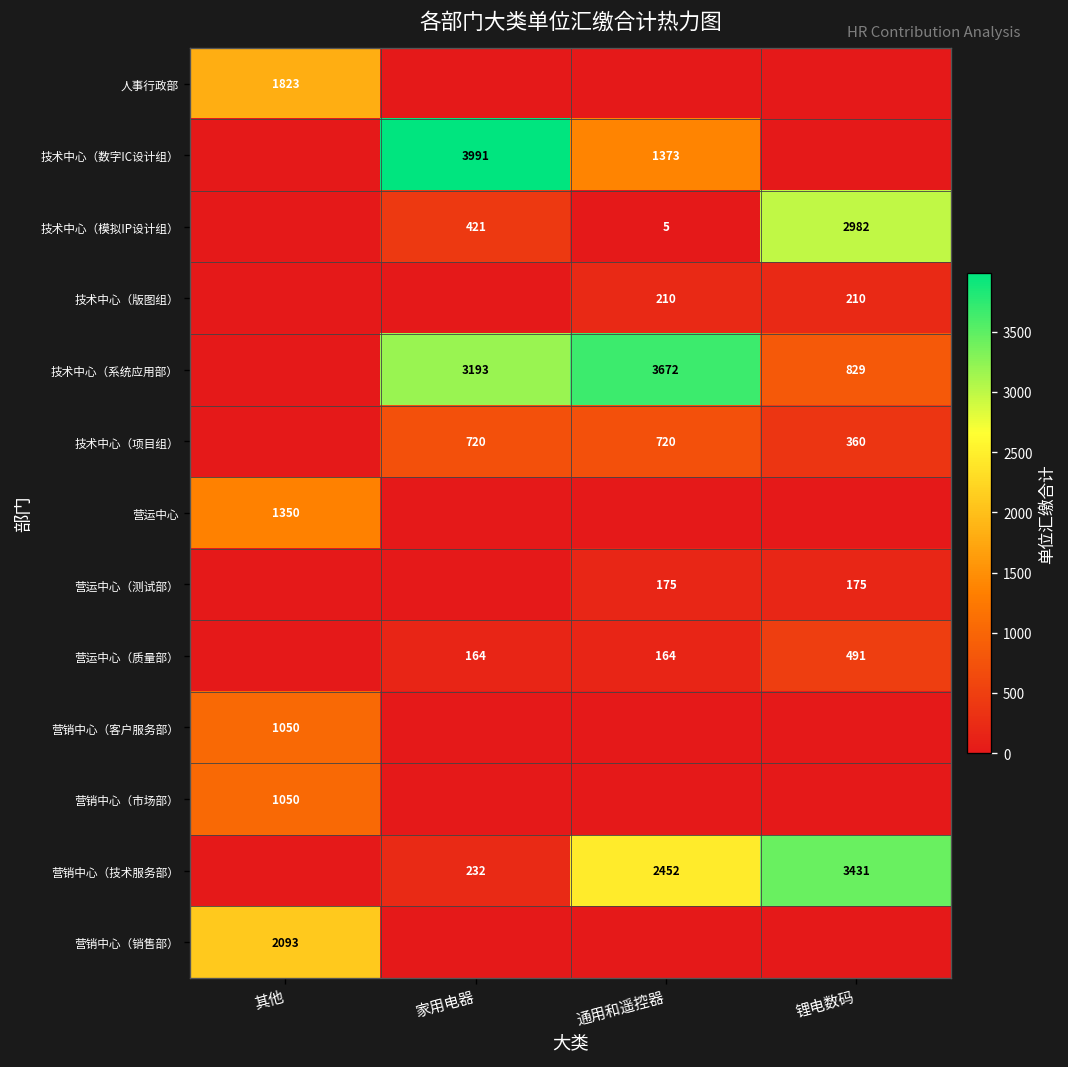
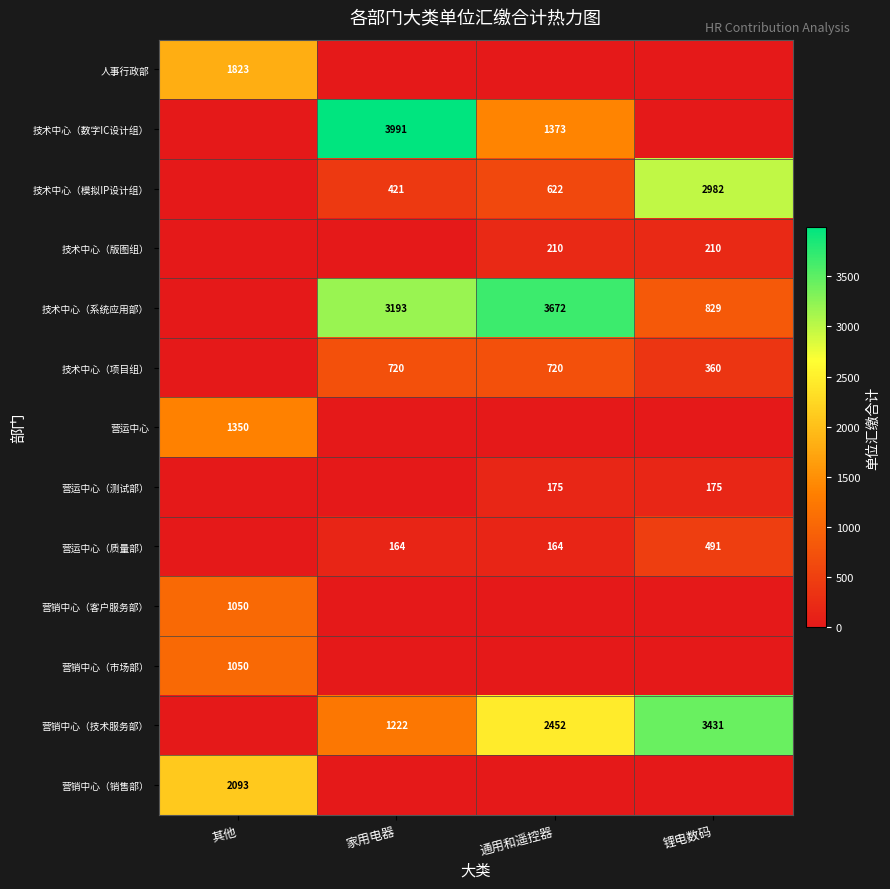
技术中心（模拟IP设计组）, 通用和遥控器: 5 -> 622
营销中心（技术服务部）, 家用电器: 232 -> 1222
